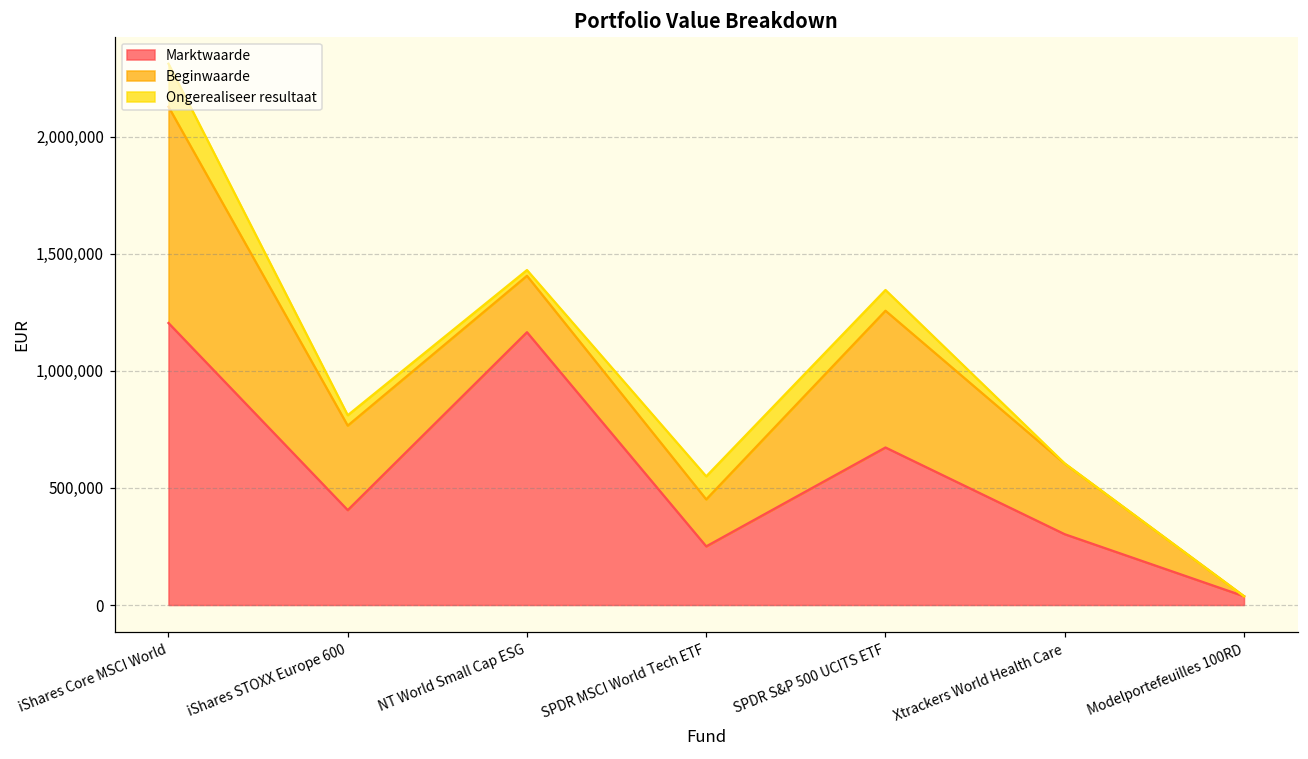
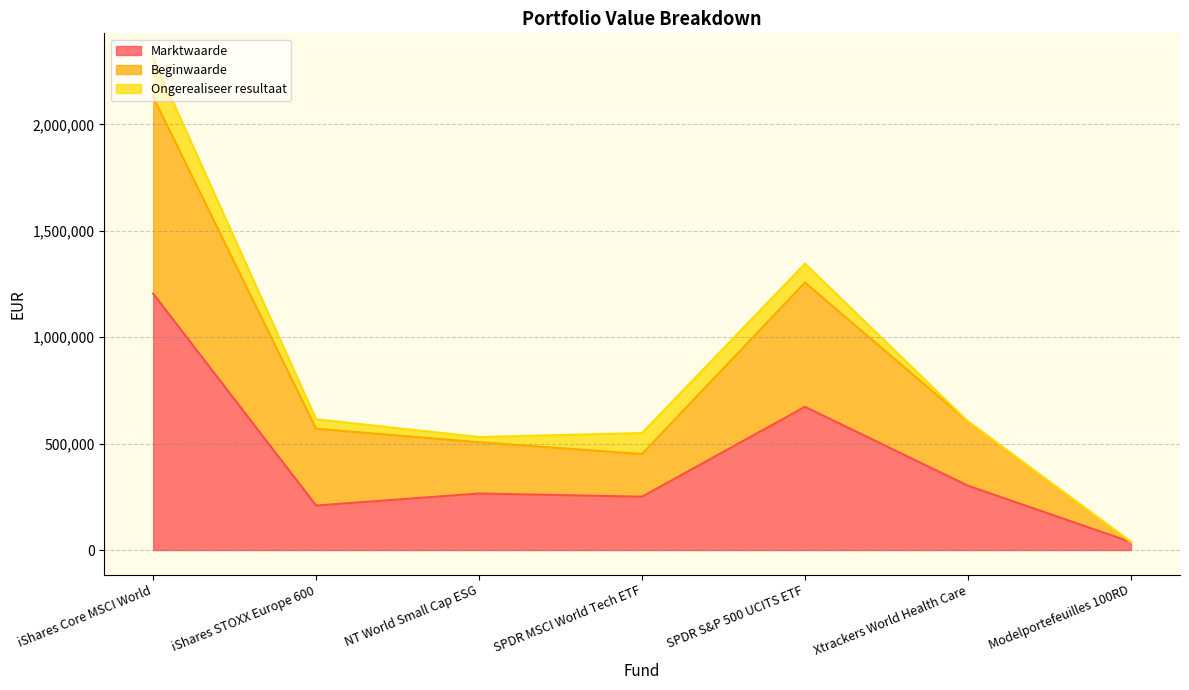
Marktwaarde, iShares STOXX Europe 600: 410,000 -> 210,000
Marktwaarde, NT World Small Cap ESG: 1,170,000 -> 270,000
